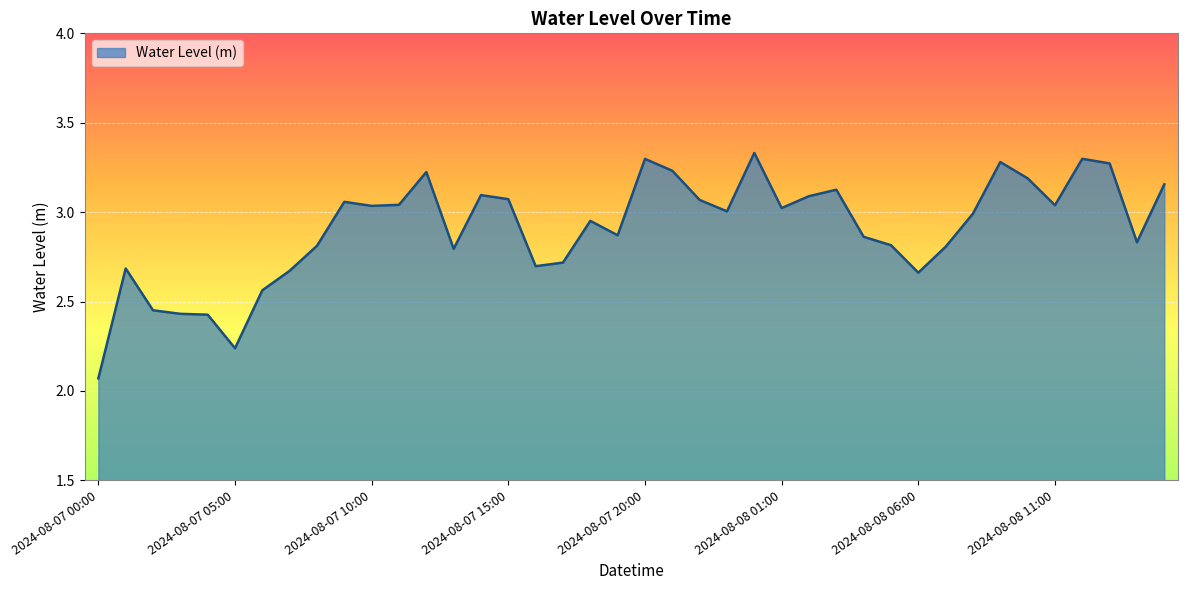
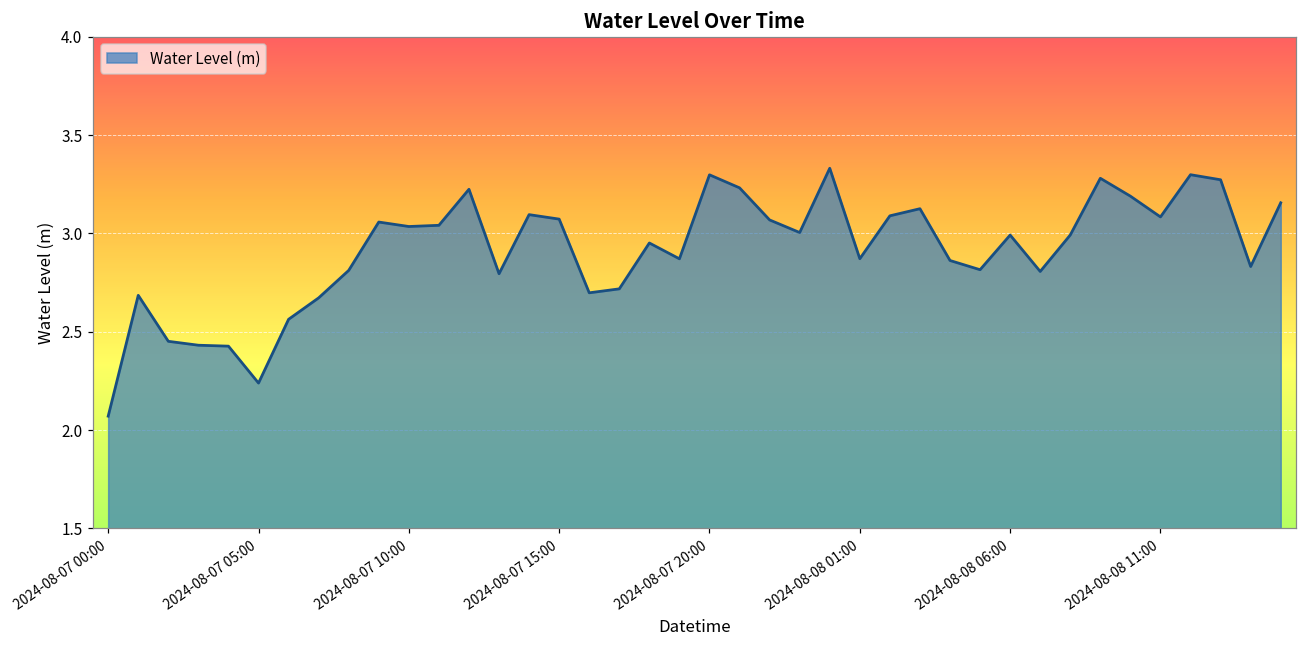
2024-08-08 01:00: 3.02 -> 2.87
2024-08-08 06:00: 2.66 -> 2.99
2024-08-08 11:00: 3.04 -> 3.08
